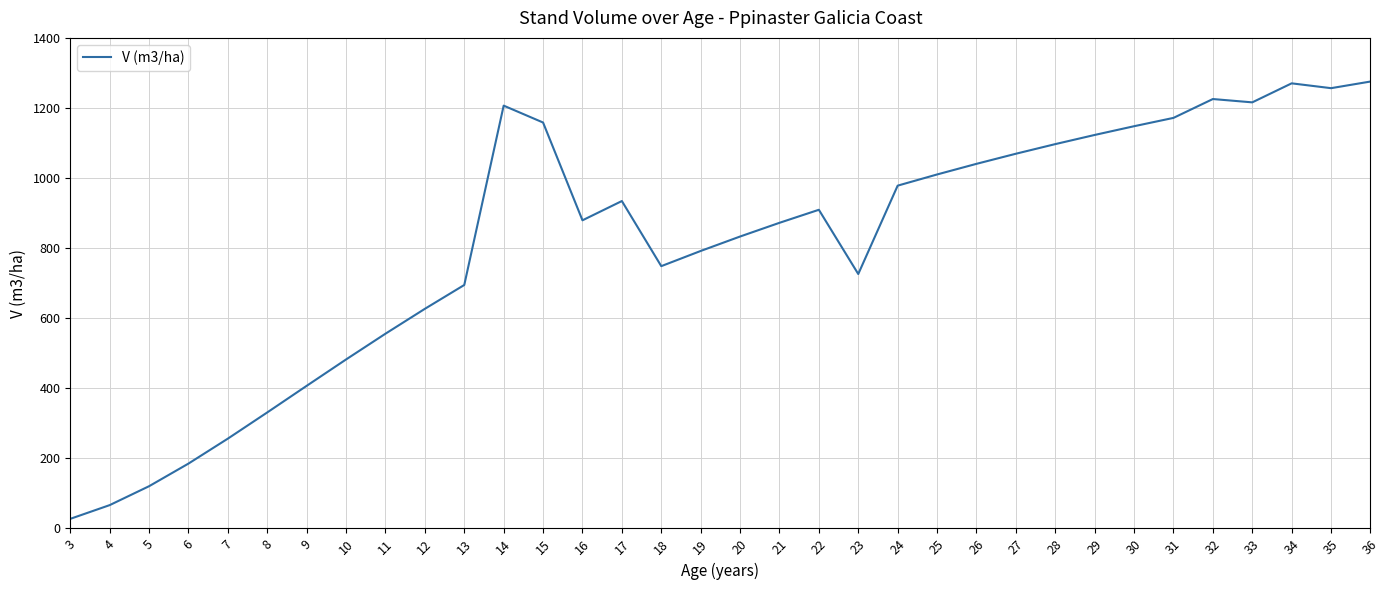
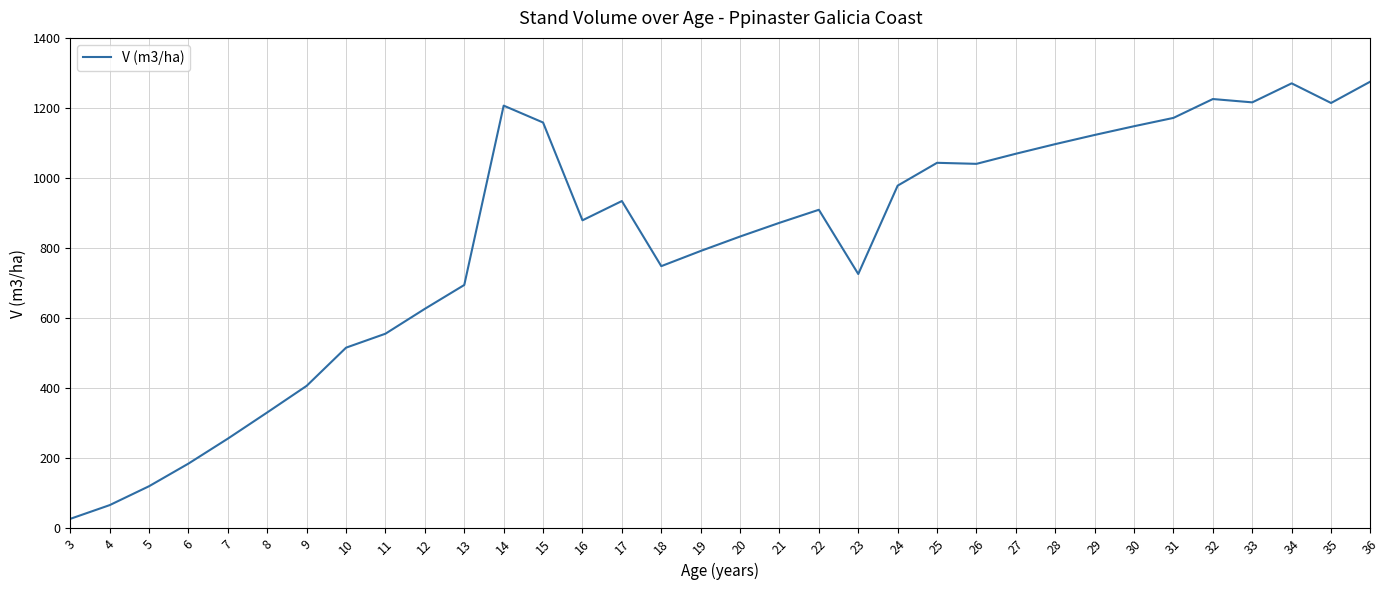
10: 480 -> 520
25: 1010 -> 1040
35: 1260 -> 1210
